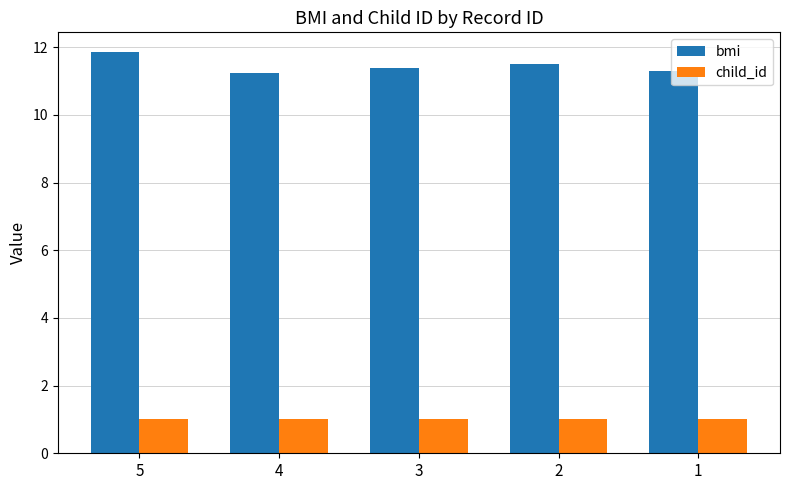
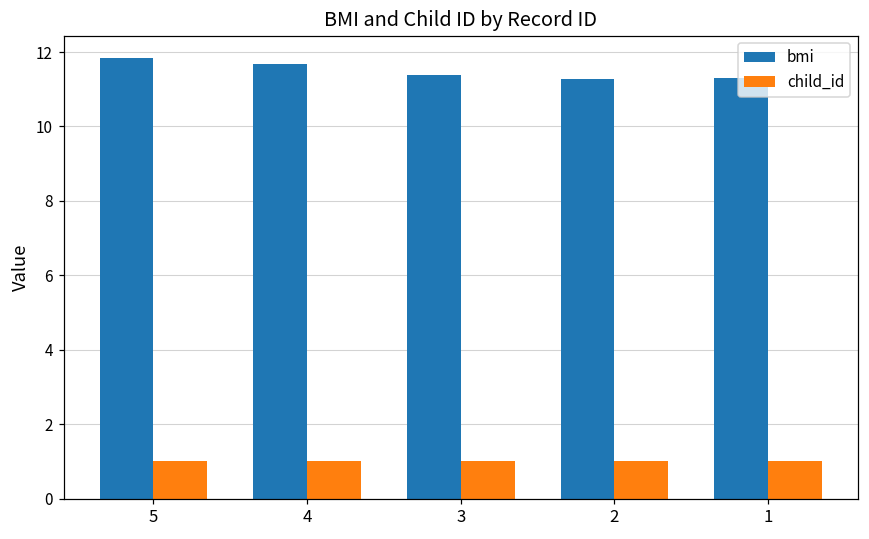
bmi, 4: 11.2 -> 11.7
bmi, 2: 11.5 -> 11.3
